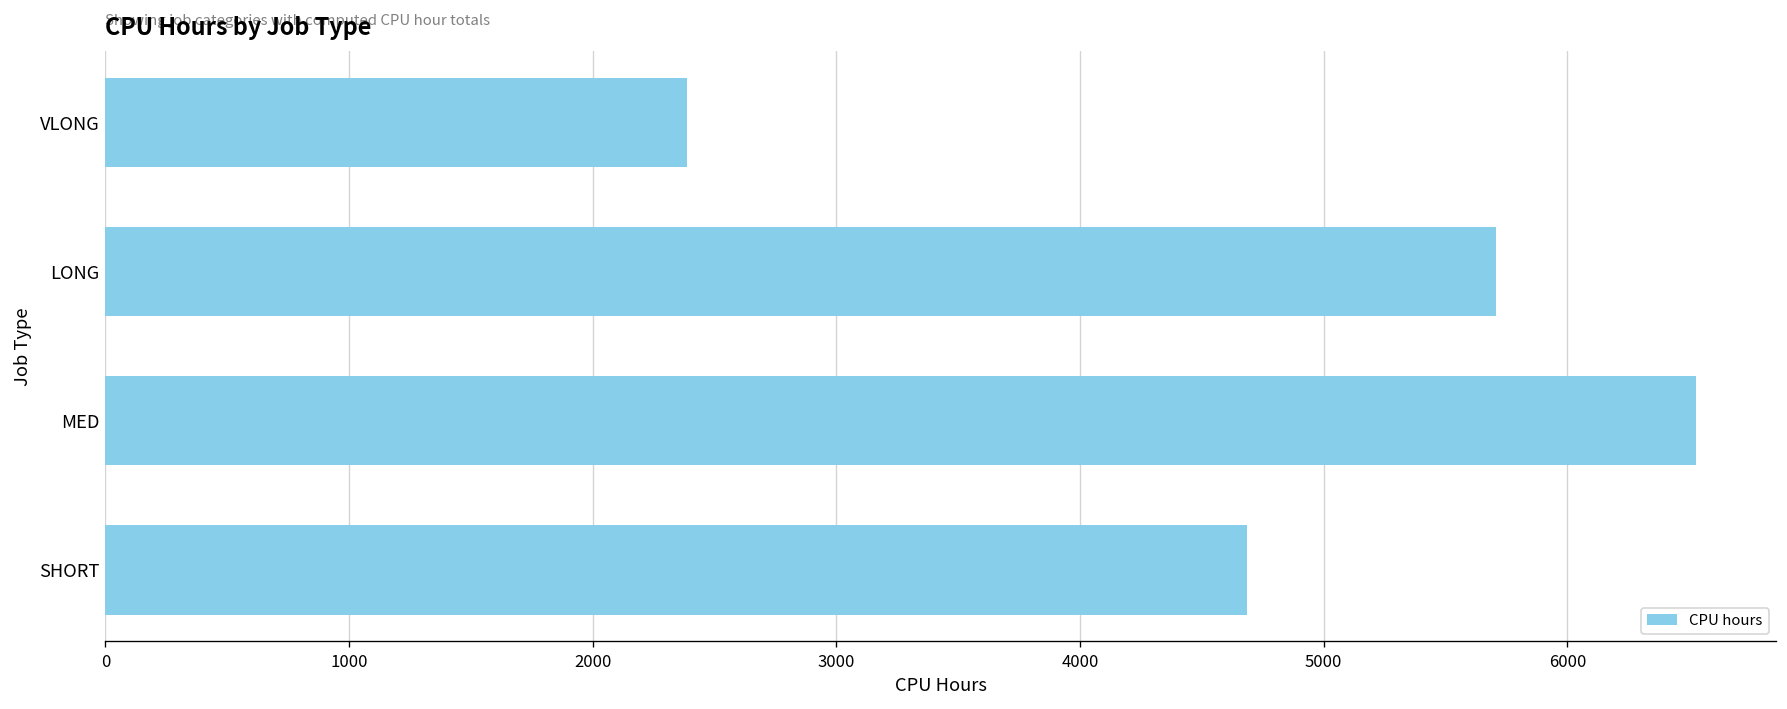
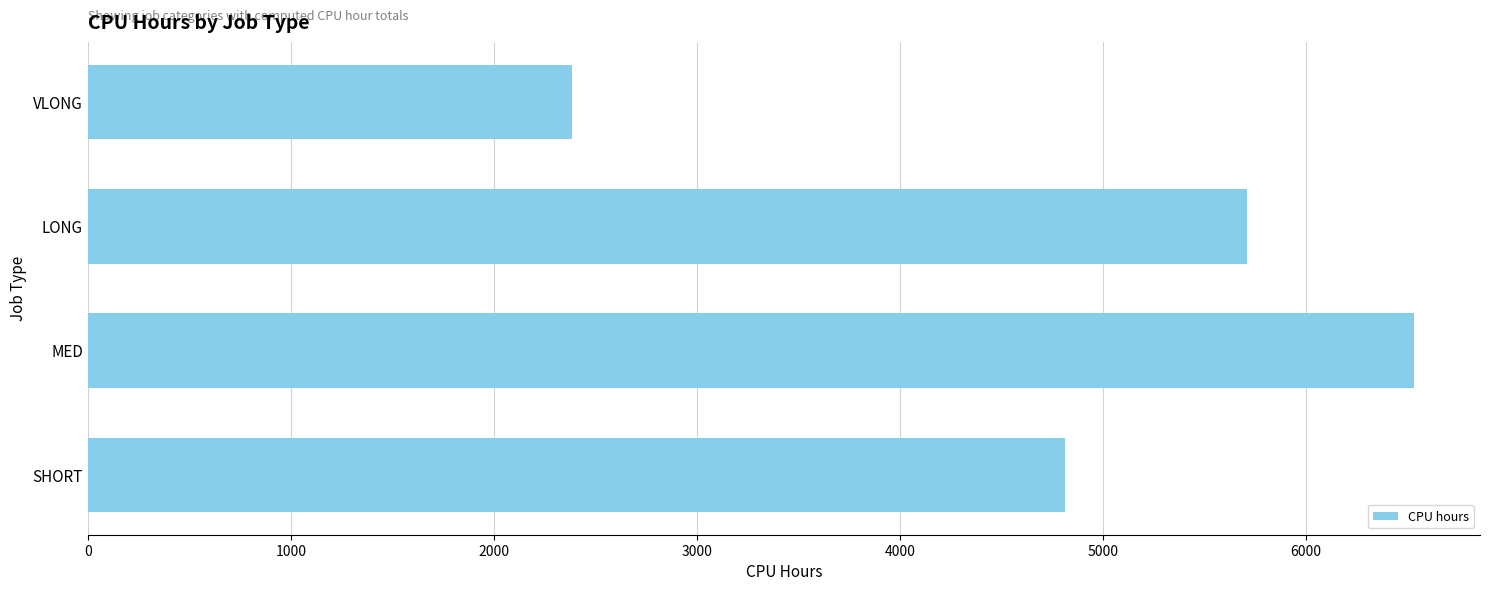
SHORT: 4680 -> 4810
